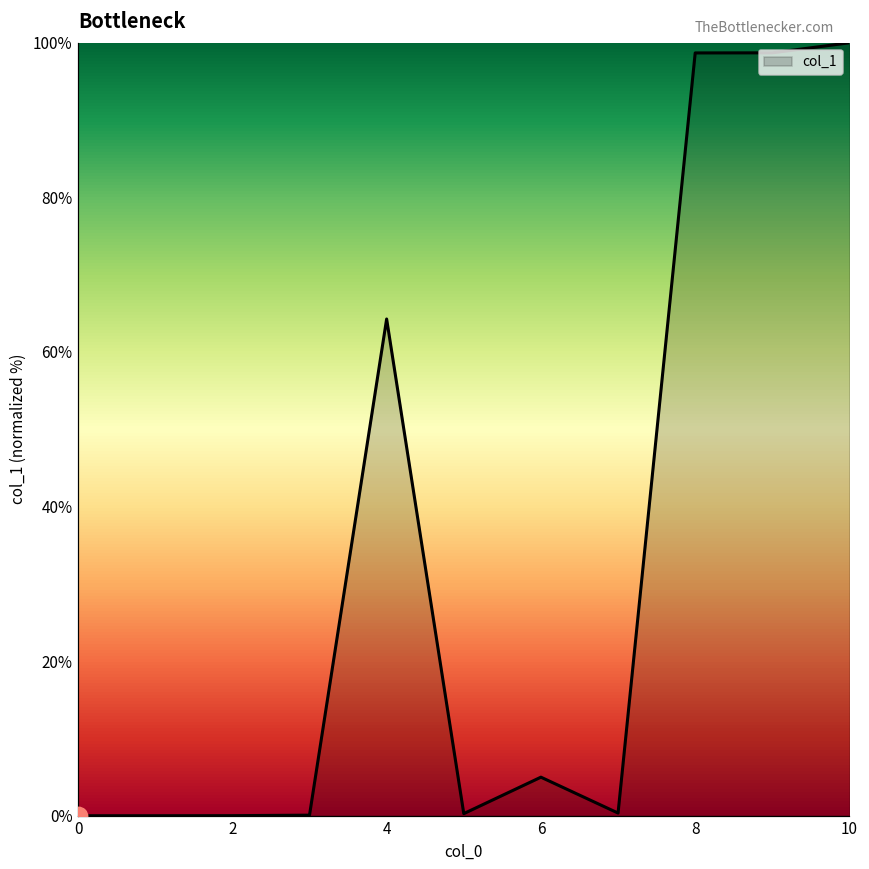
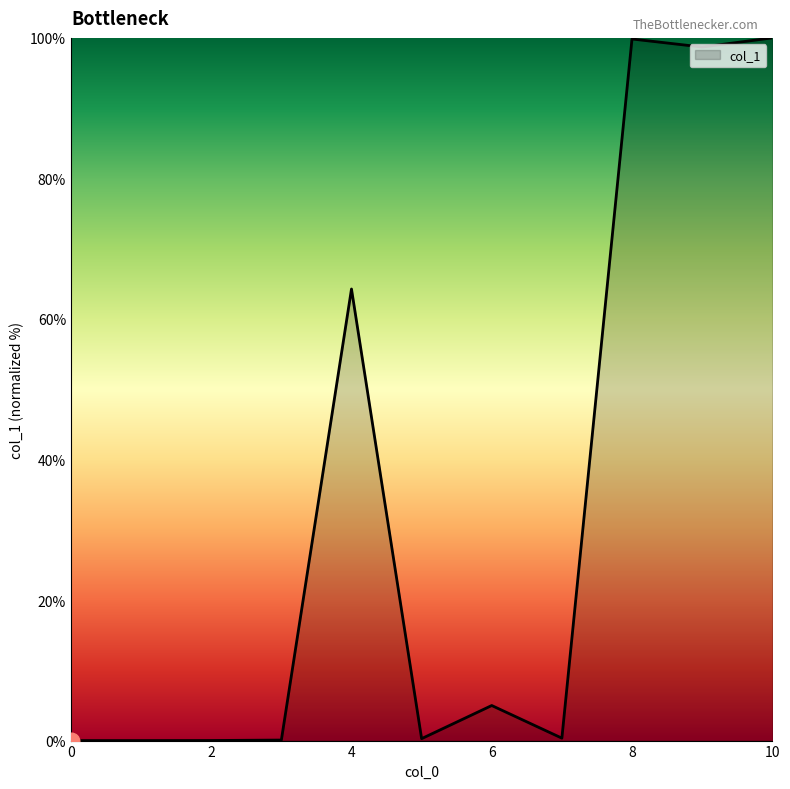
col_1, 8: 99% -> 100%
